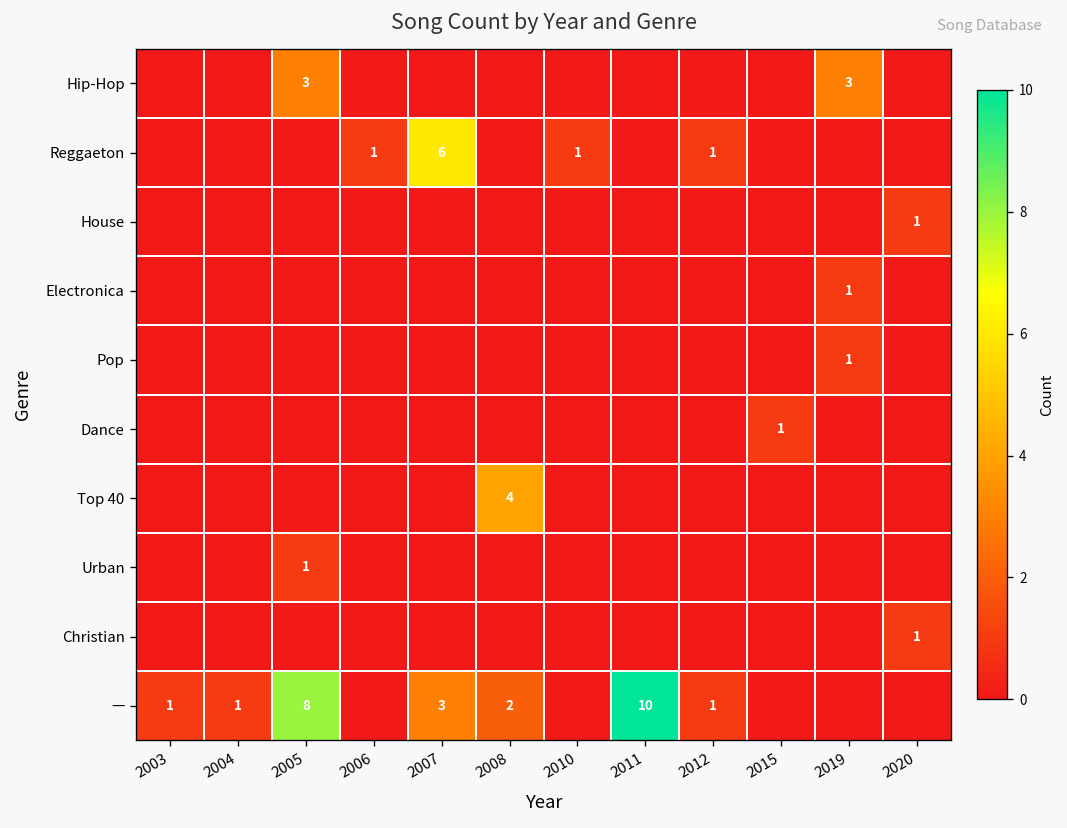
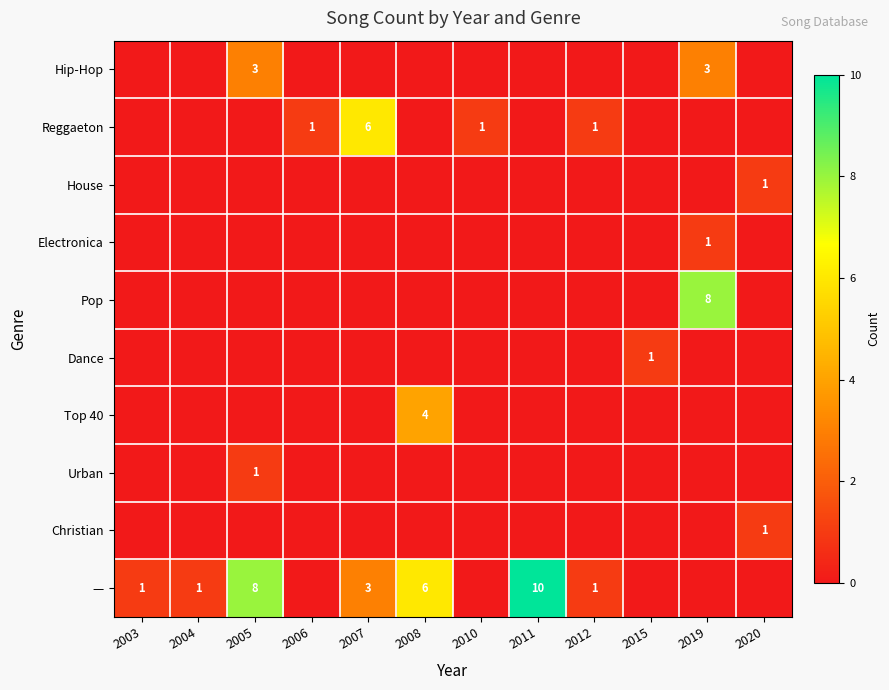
Pop, 2019: 1 -> 8
—, 2008: 2 -> 6
